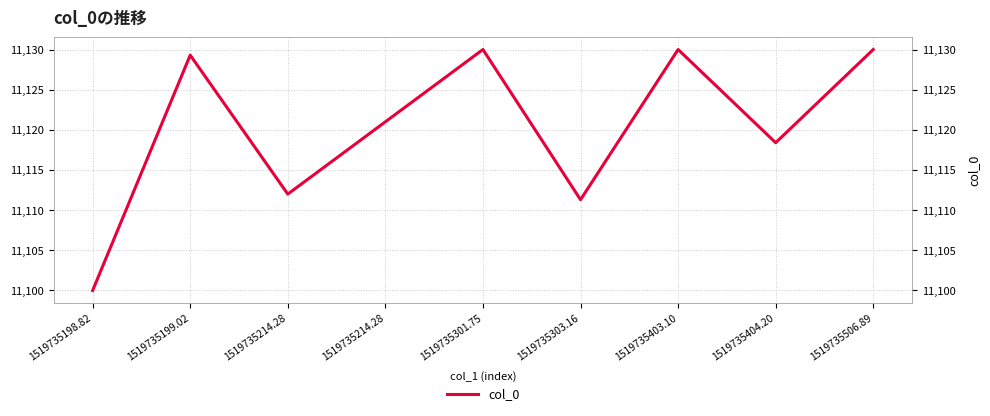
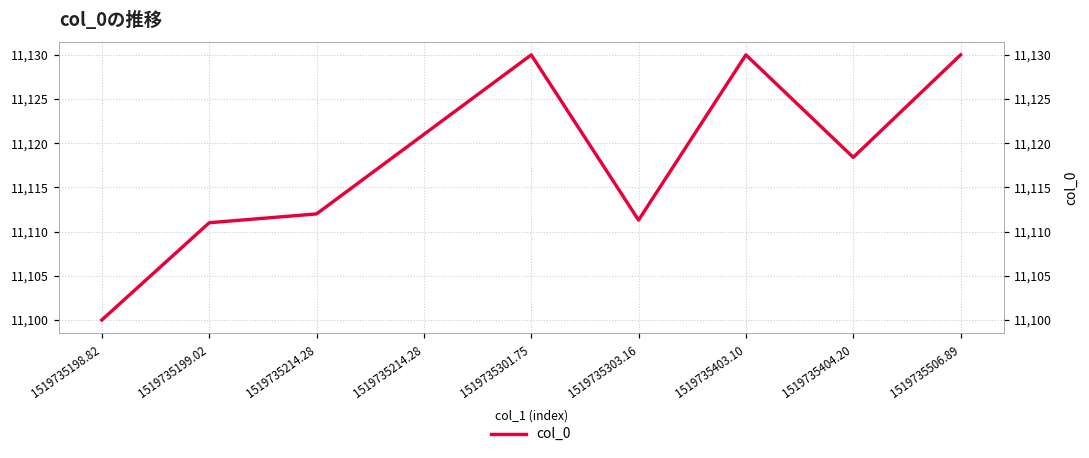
1519735199.02: 11,129 -> 11,111
